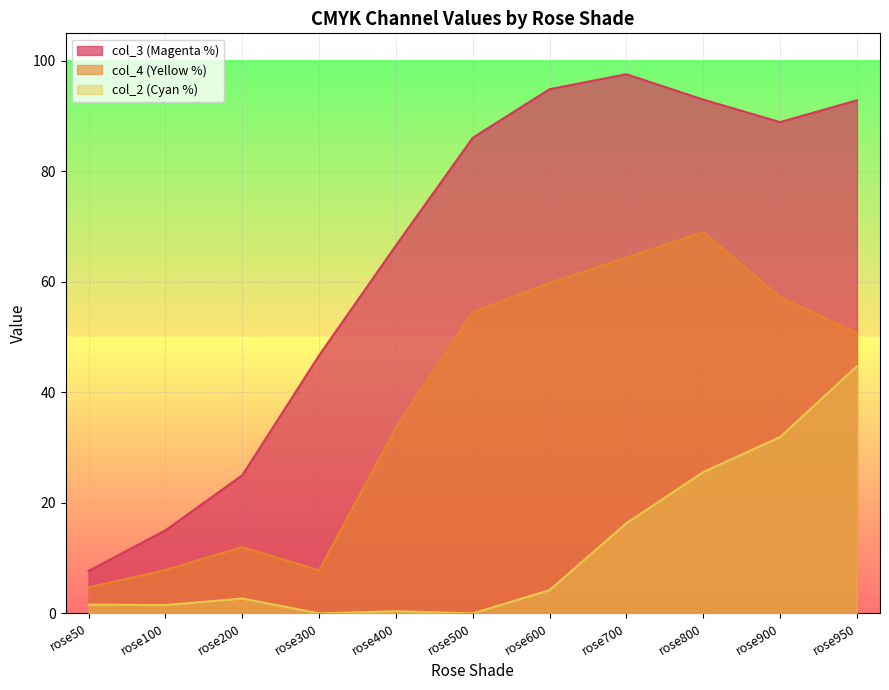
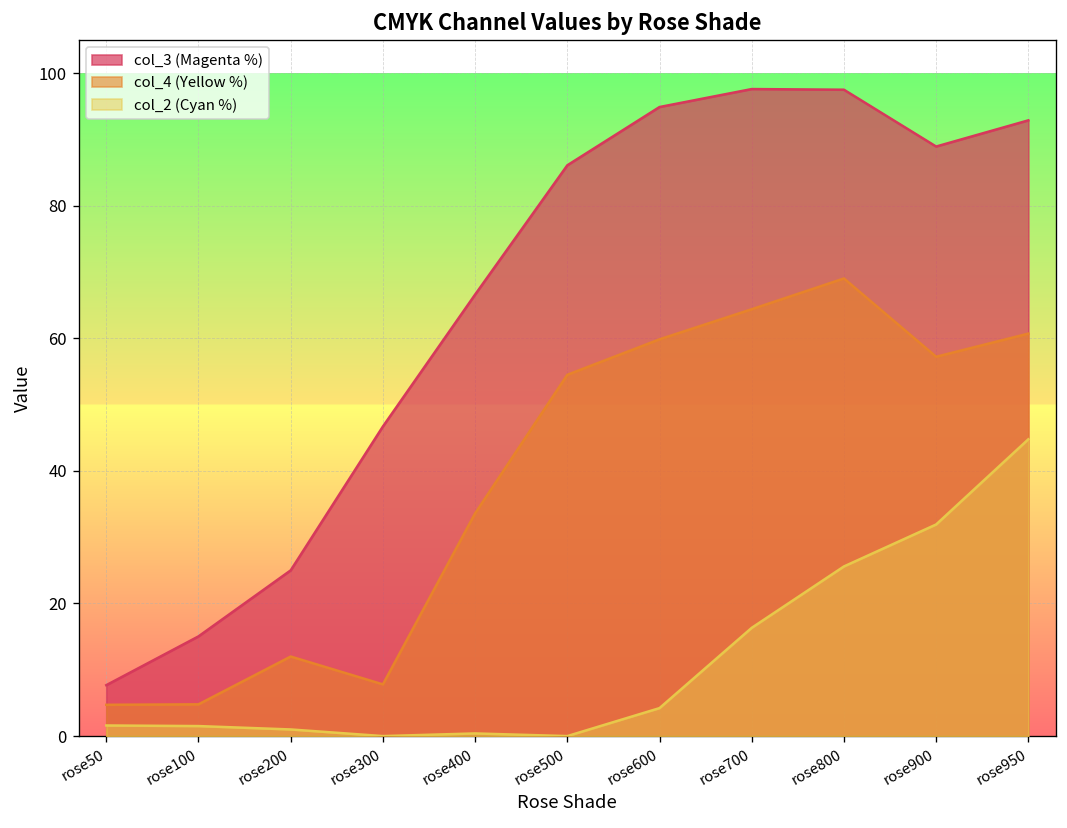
col_4 (Yellow %), rose100: 8 -> 5
col_2 (Cyan %), rose200: 3 -> 1
col_3 (Magenta %), rose800: 93 -> 98
col_4 (Yellow %), rose950: 51 -> 61
